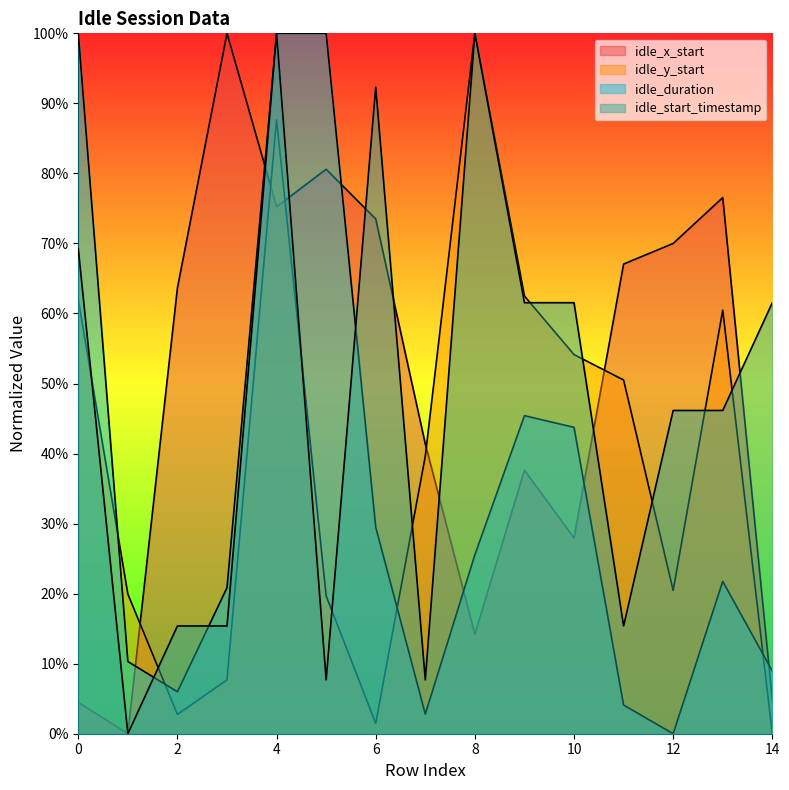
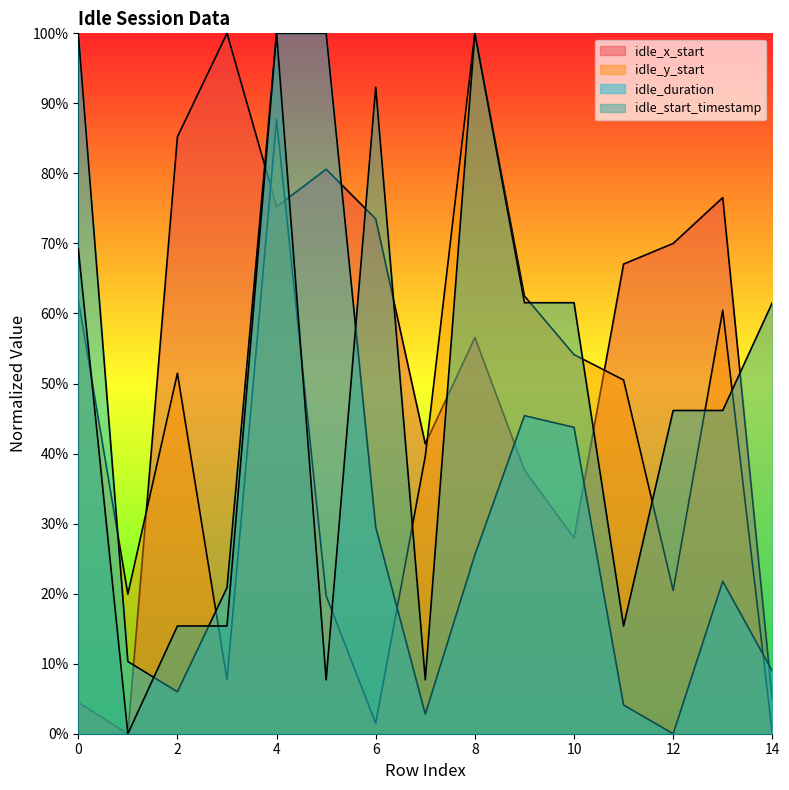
idle_x_start, 2: 64% -> 85%
idle_y_start, 2: 3% -> 51%
idle_x_start, 8: 14% -> 57%
